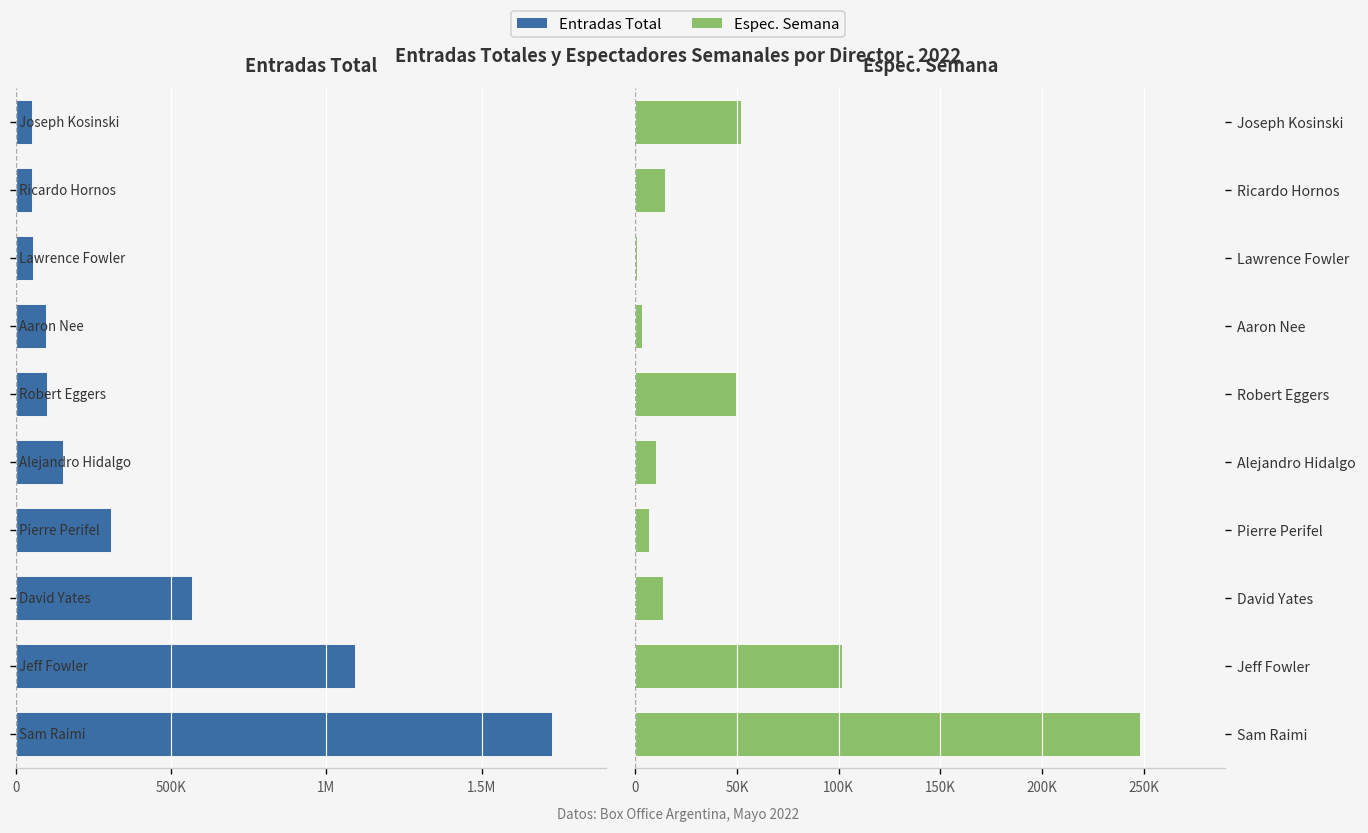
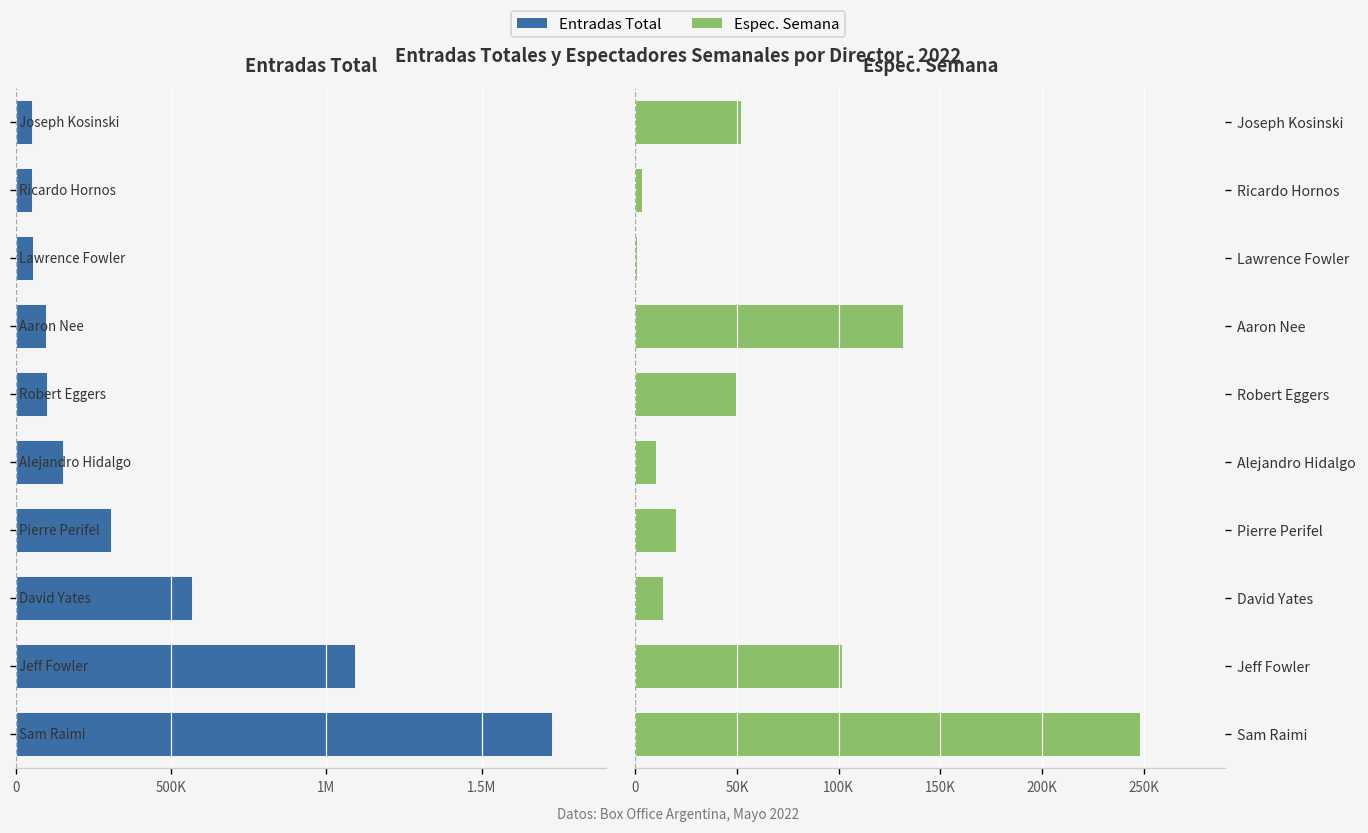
Espec. Semana, Ricardo Hornos: 15000 -> 3000
Espec. Semana, Aaron Nee: 3000 -> 132000
Espec. Semana, Pierre Perifel: 7000 -> 20000
